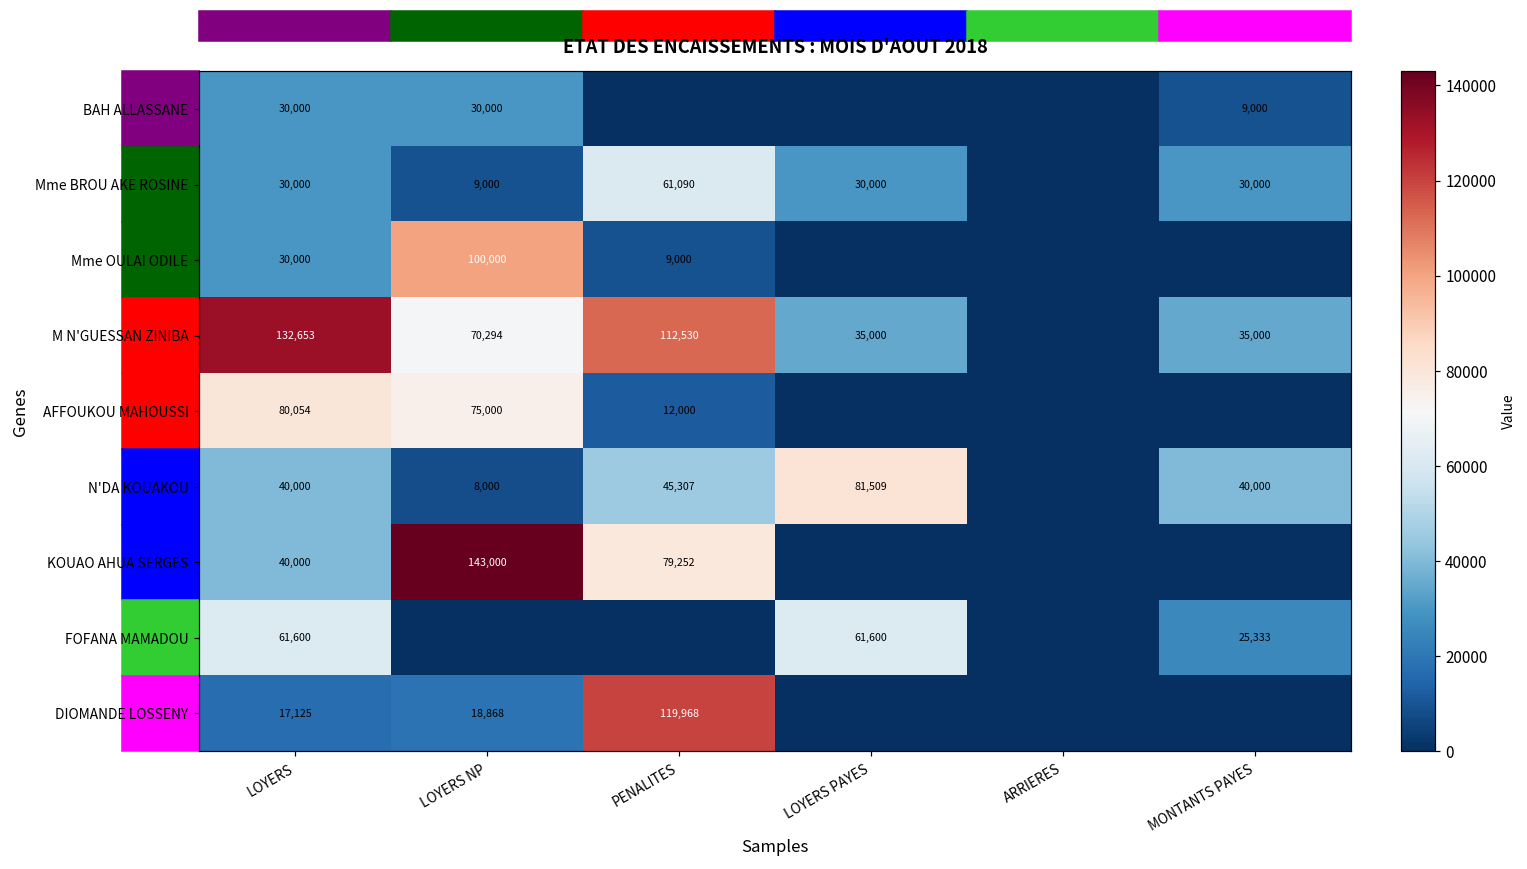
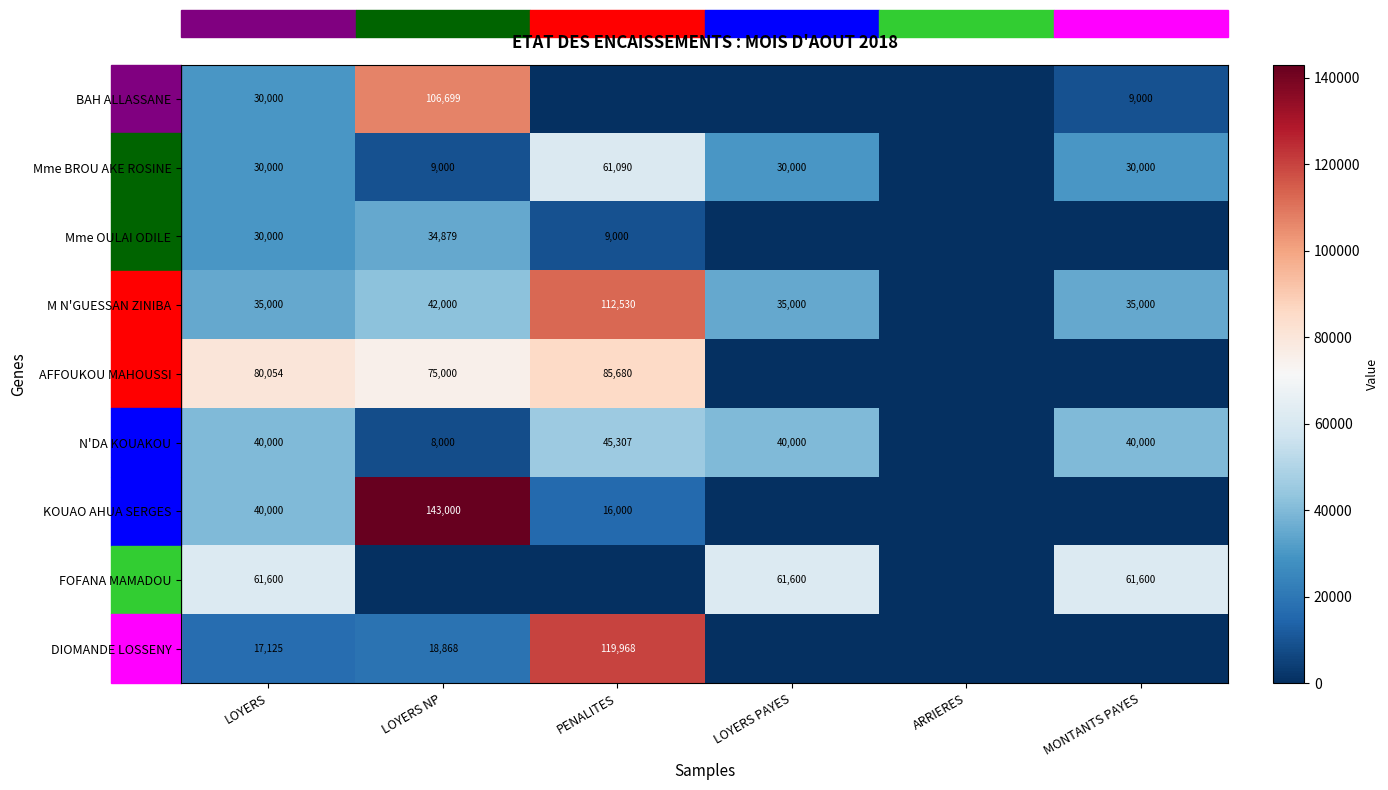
BAH ALLASSANE, LOYERS NP: 30,000 -> 106,699
Mme OULAI ODILE, LOYERS NP: 100,000 -> 34,879
M N'GUESSAN ZINIBA, LOYERS: 132,653 -> 35,000
M N'GUESSAN ZINIBA, LOYERS NP: 70,294 -> 42,000
AFFOUKOU MAHOUSSI, PENALITES: 12,000 -> 85,680
N'DA KOUAKOU, LOYERS PAYES: 81,509 -> 40,000
KOUAO AHUA SERGES, PENALITES: 79,252 -> 16,000
FOFANA MAMADOU, MONTANTS PAYES: 25,333 -> 61,600
